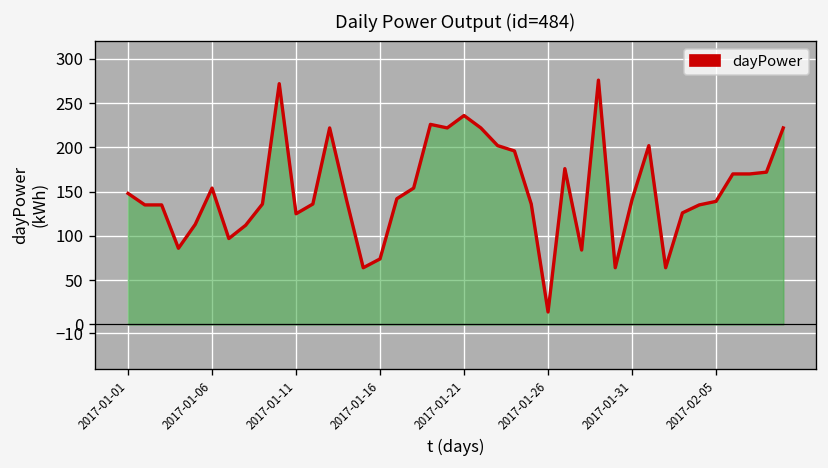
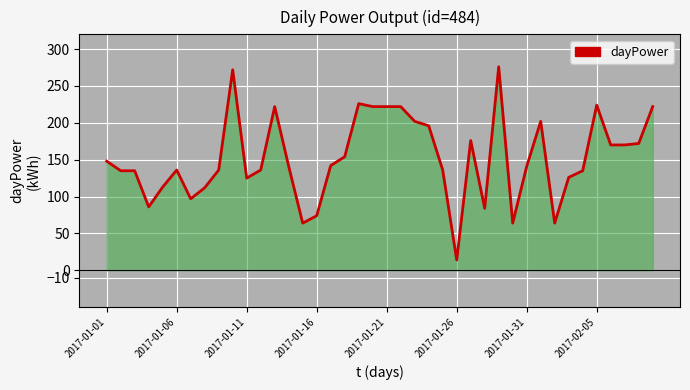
2017-01-06: 150 -> 140
2017-01-21: 240 -> 220
2017-02-05: 140 -> 220
